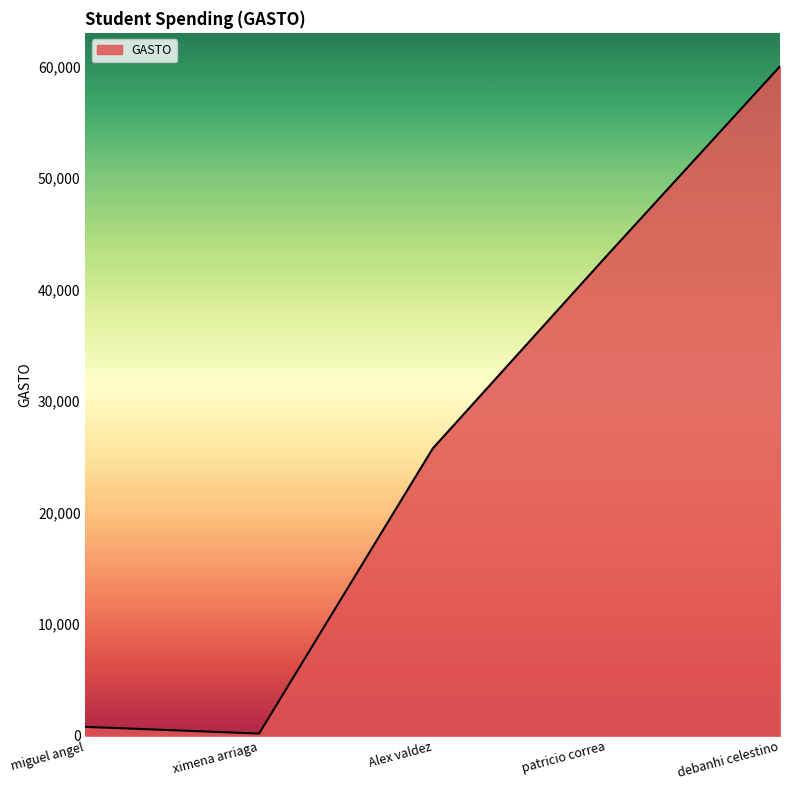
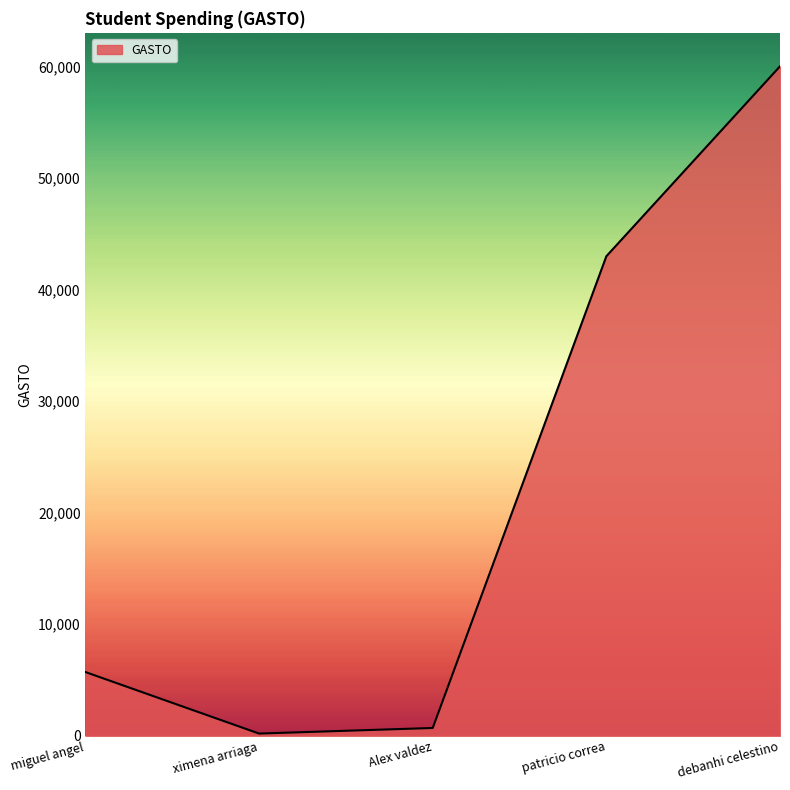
miguel angel: 800 -> 5,700
Alex valdez: 25,700 -> 700
